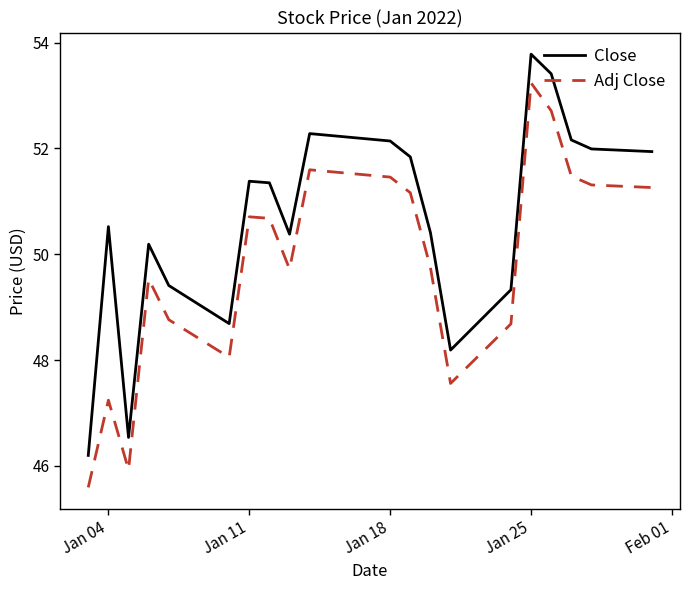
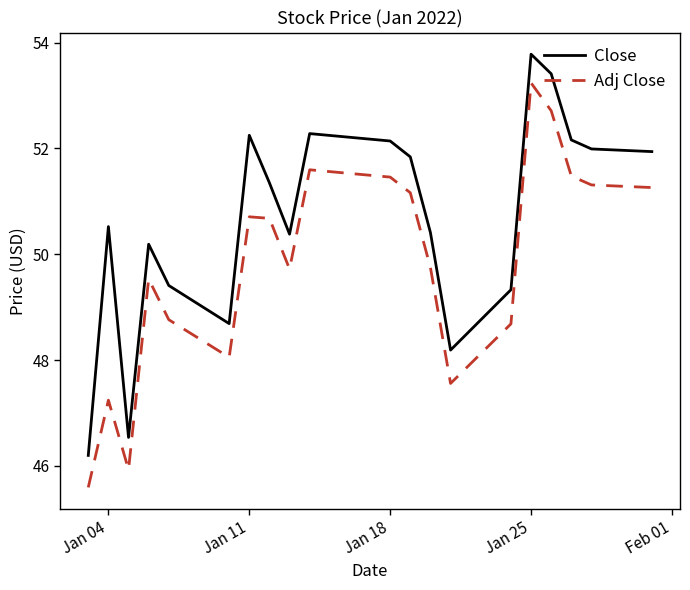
Close, Jan 11: 51.4 -> 52.2
